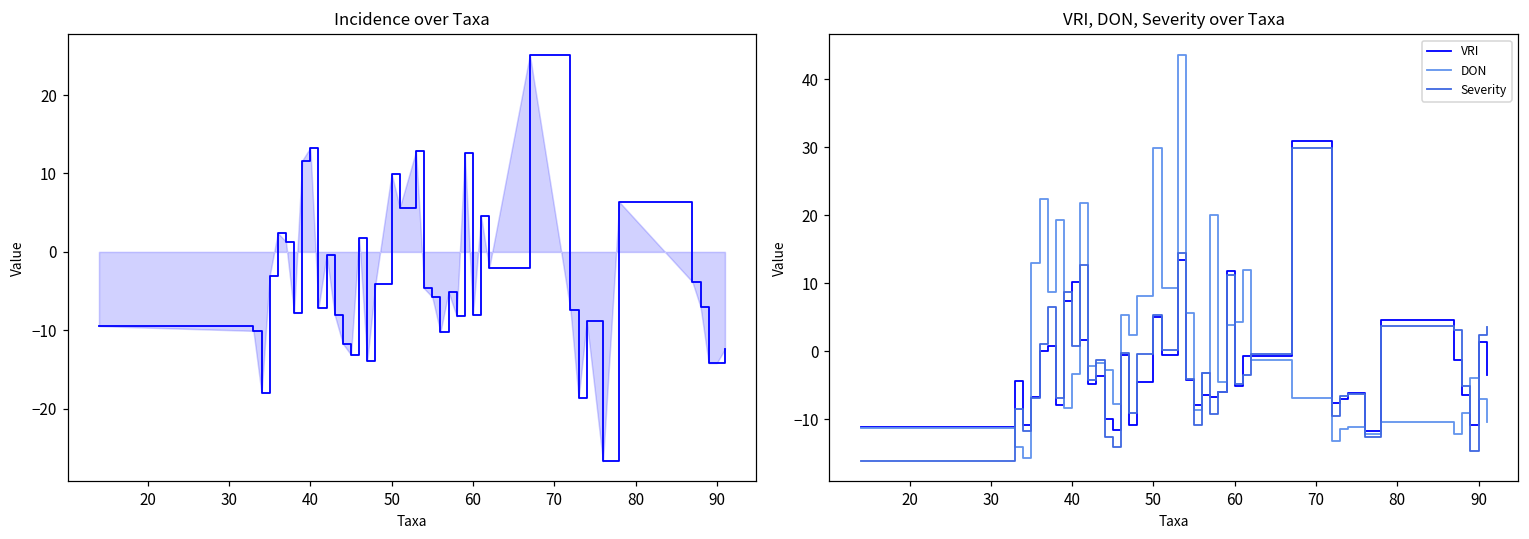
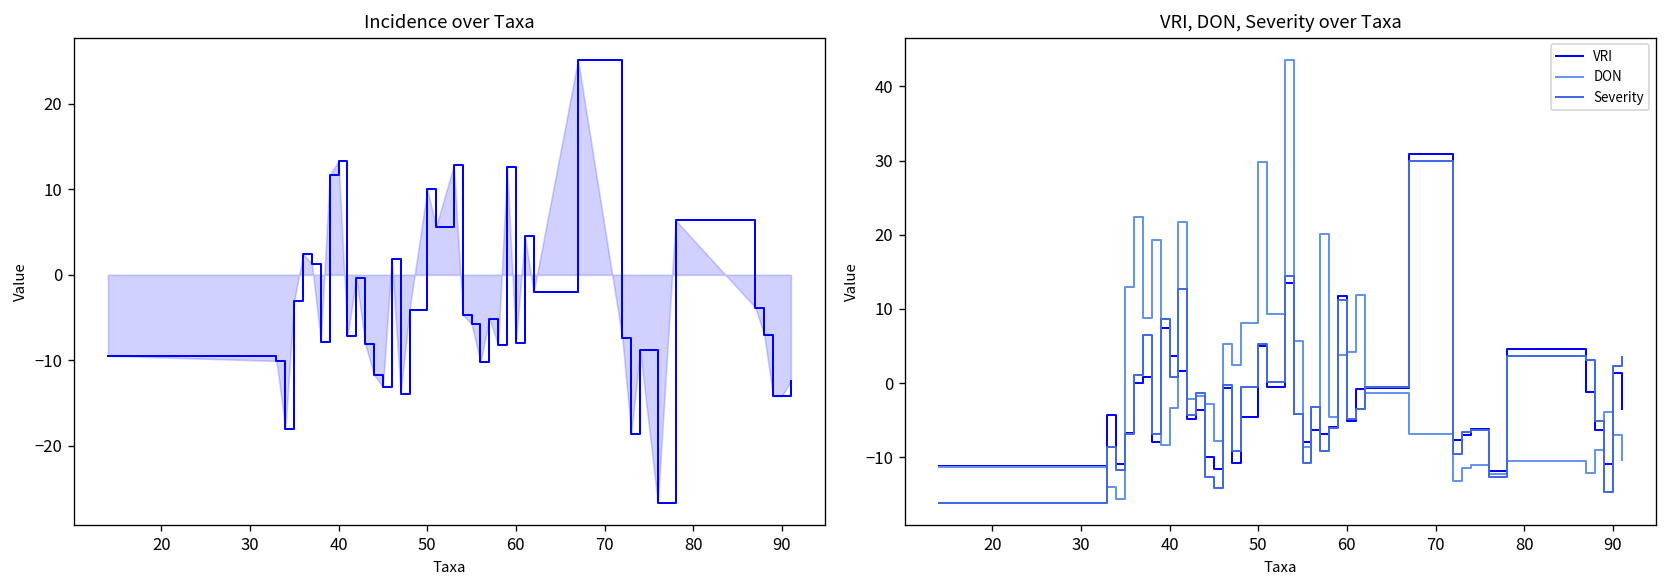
VRI, DON, Severity over Taxa, VRI, 40: 10 -> 4
